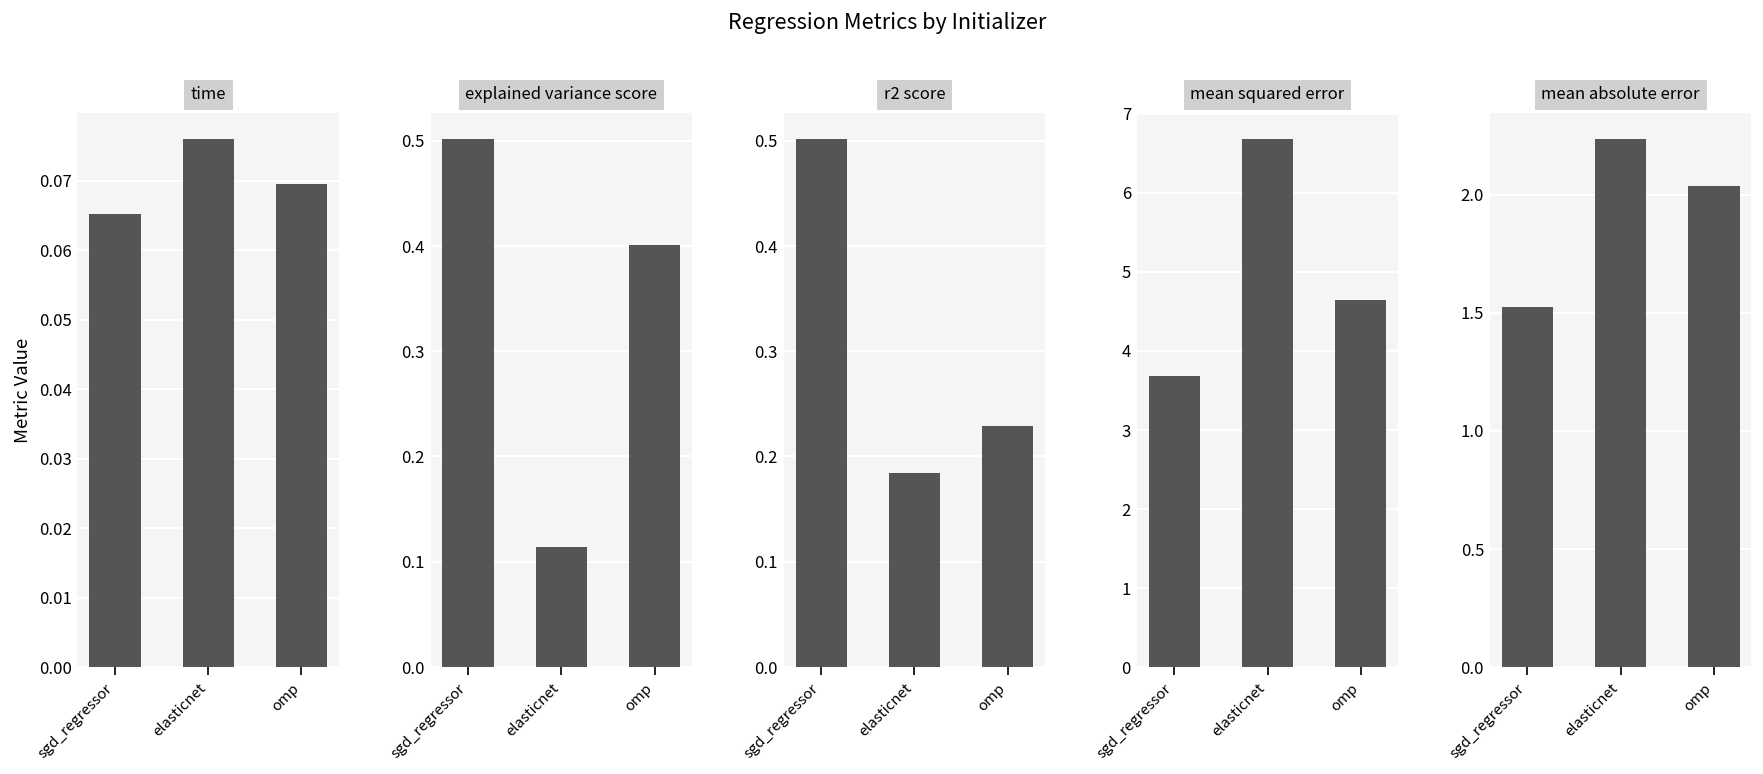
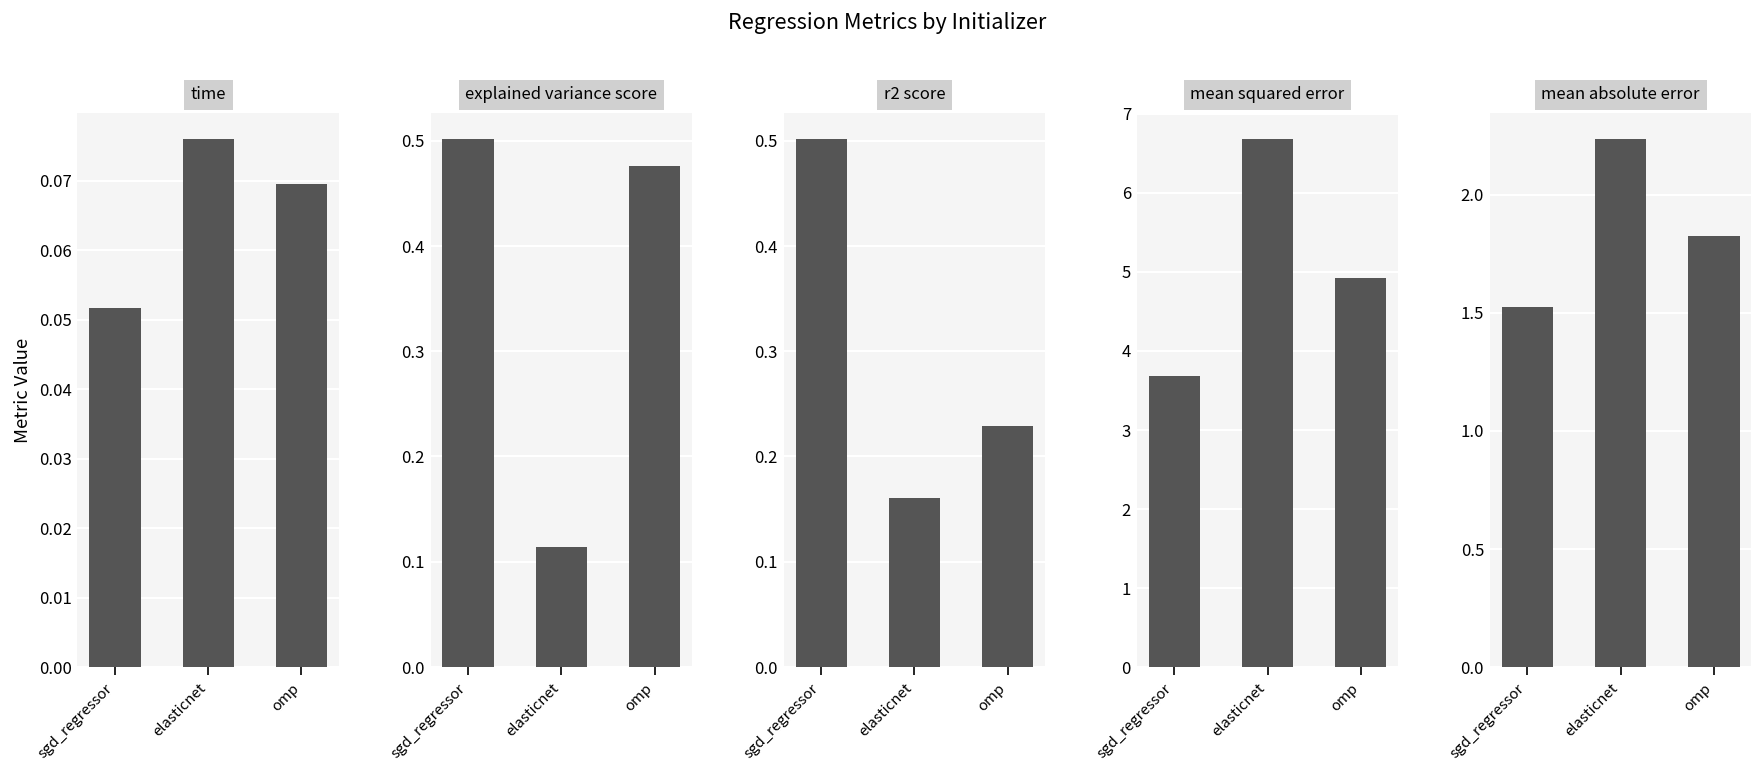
time, sgd_regressor: 0.065 -> 0.052
explained variance score, omp: 0.40 -> 0.48
r2 score, elasticnet: 0.18 -> 0.16
mean squared error, omp: 4.6 -> 4.9
mean absolute error, omp: 2.04 -> 1.83
